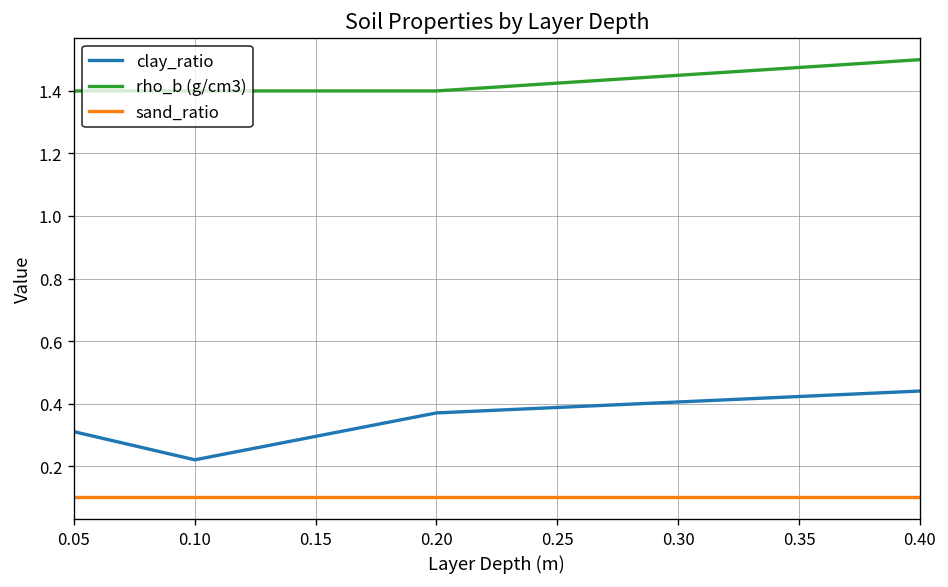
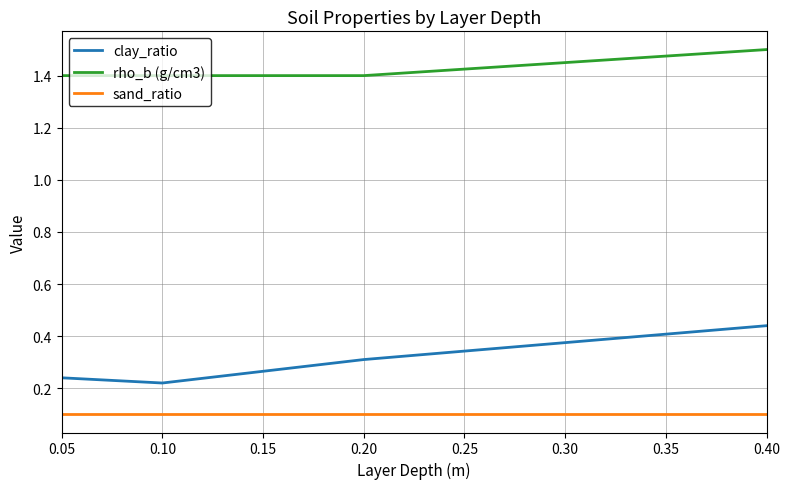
clay_ratio, 0.05: 0.31 -> 0.24
clay_ratio, 0.20: 0.37 -> 0.31
